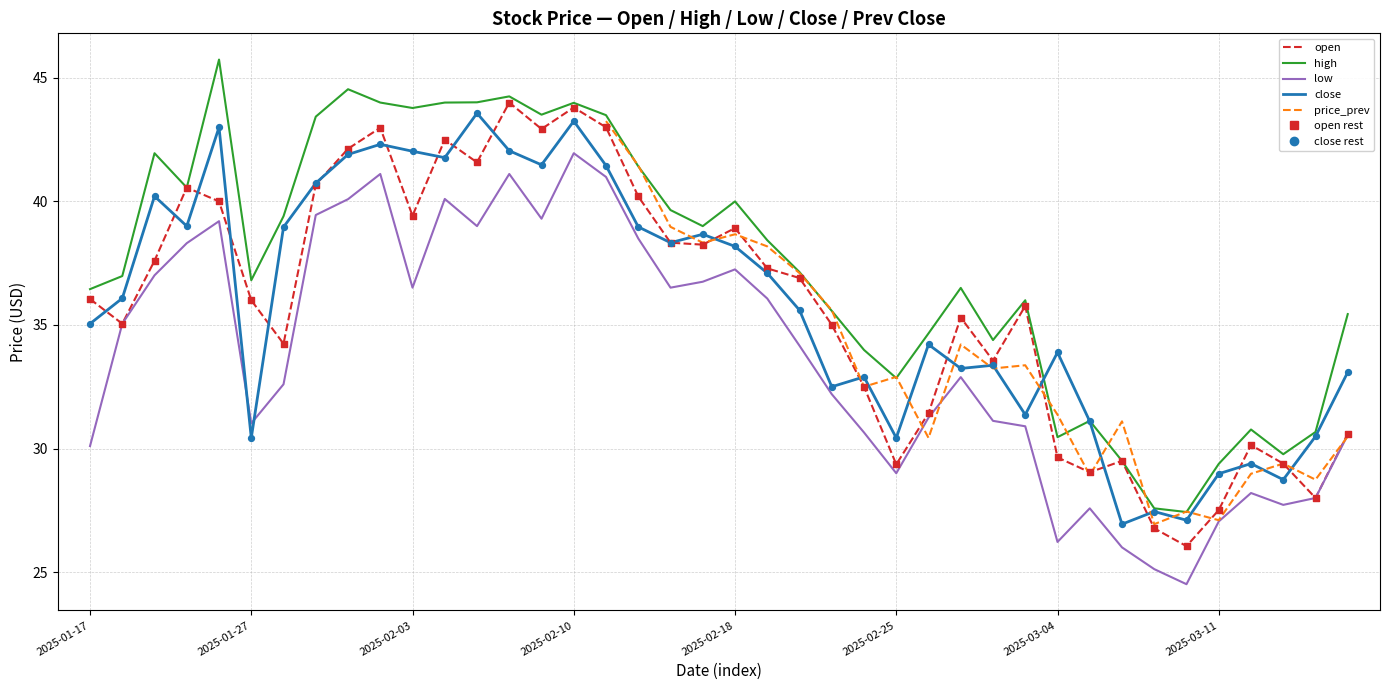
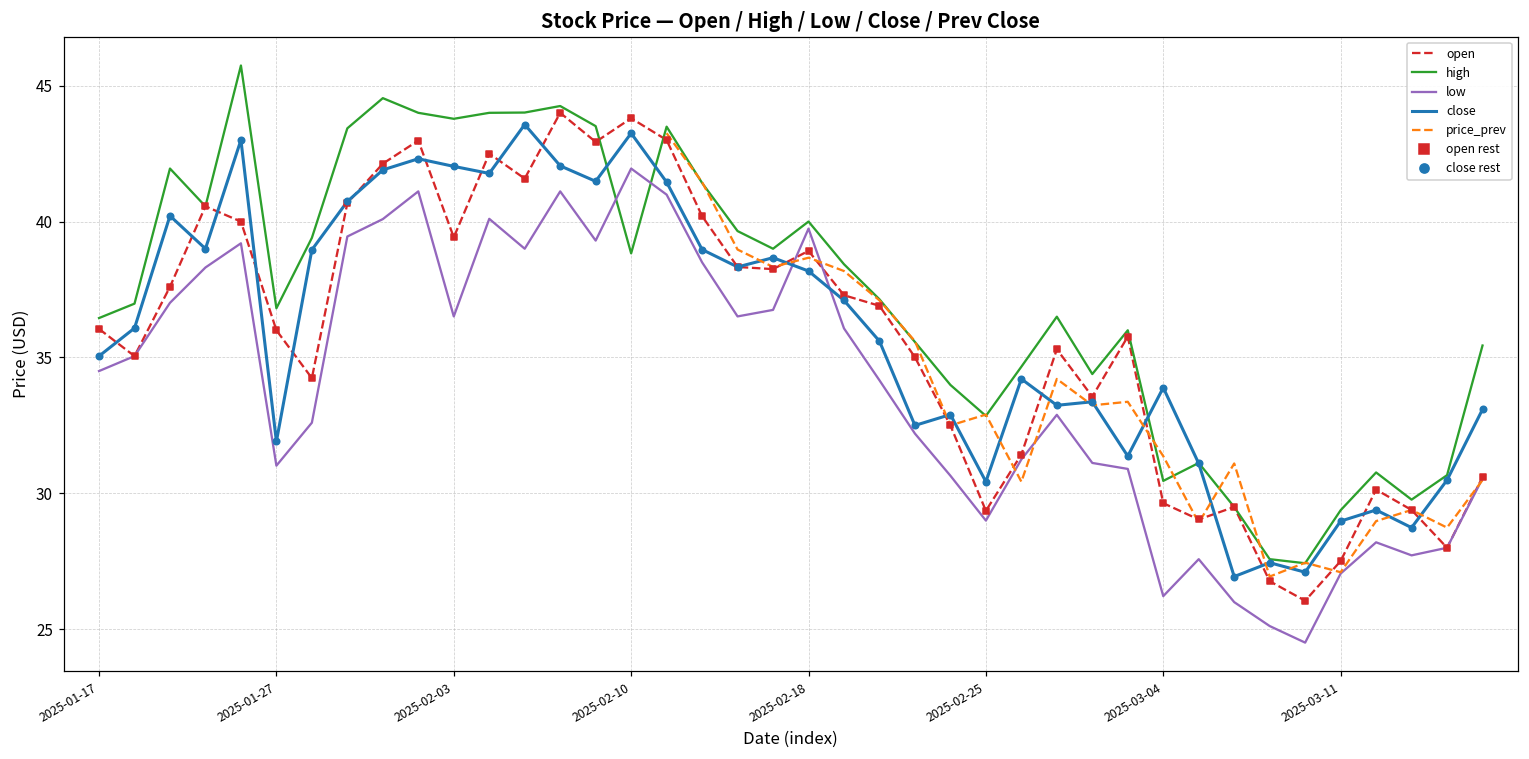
low, 2025-01-17: 30.1 -> 34.5
close, 2025-01-27: 30.4 -> 31.9
high, 2025-02-10: 44.0 -> 38.8
low, 2025-02-18: 37.3 -> 39.7
